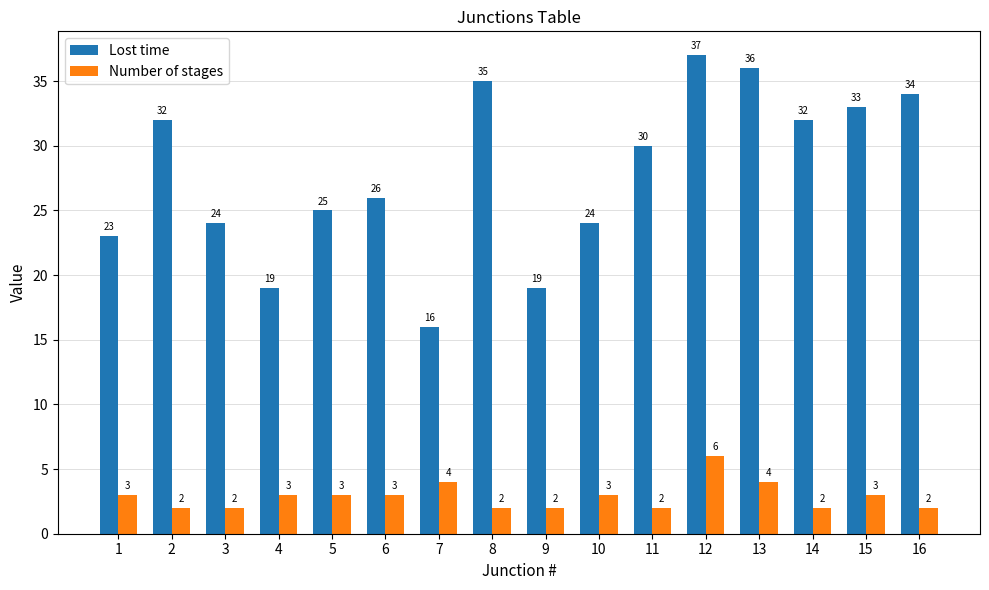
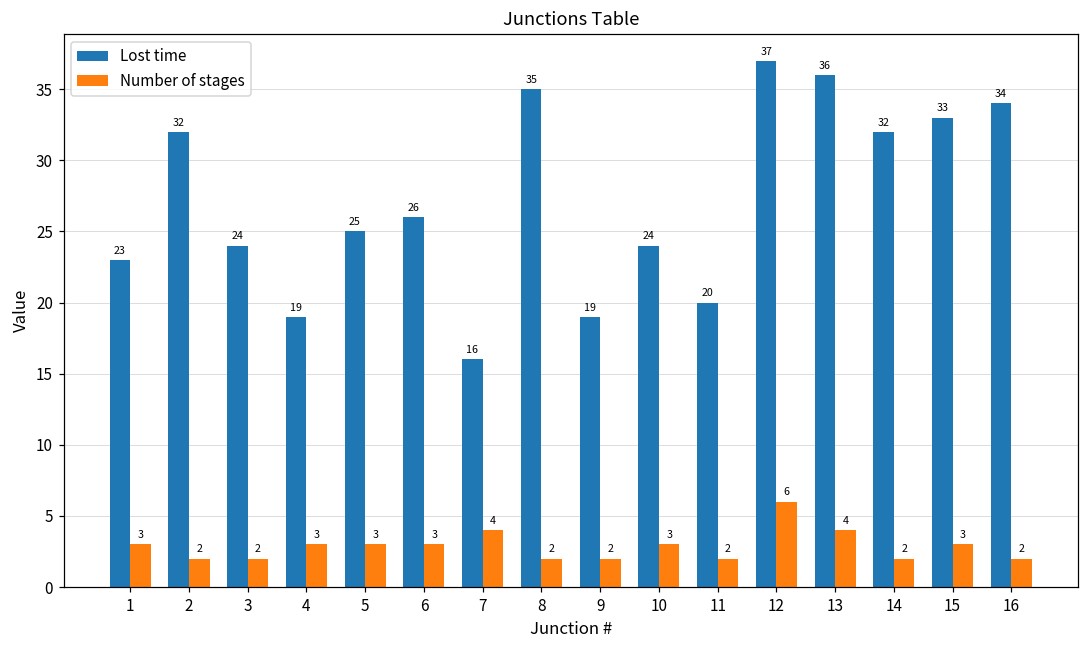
Lost time, 11: 30 -> 20
